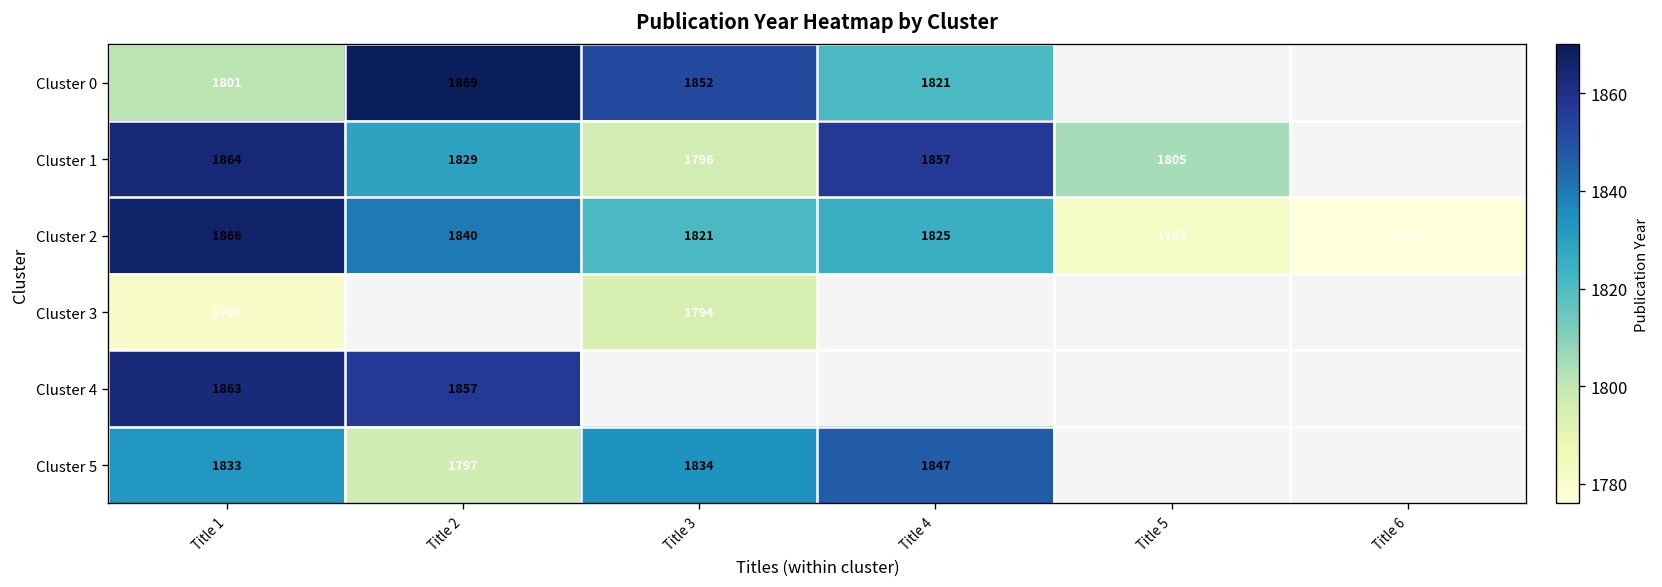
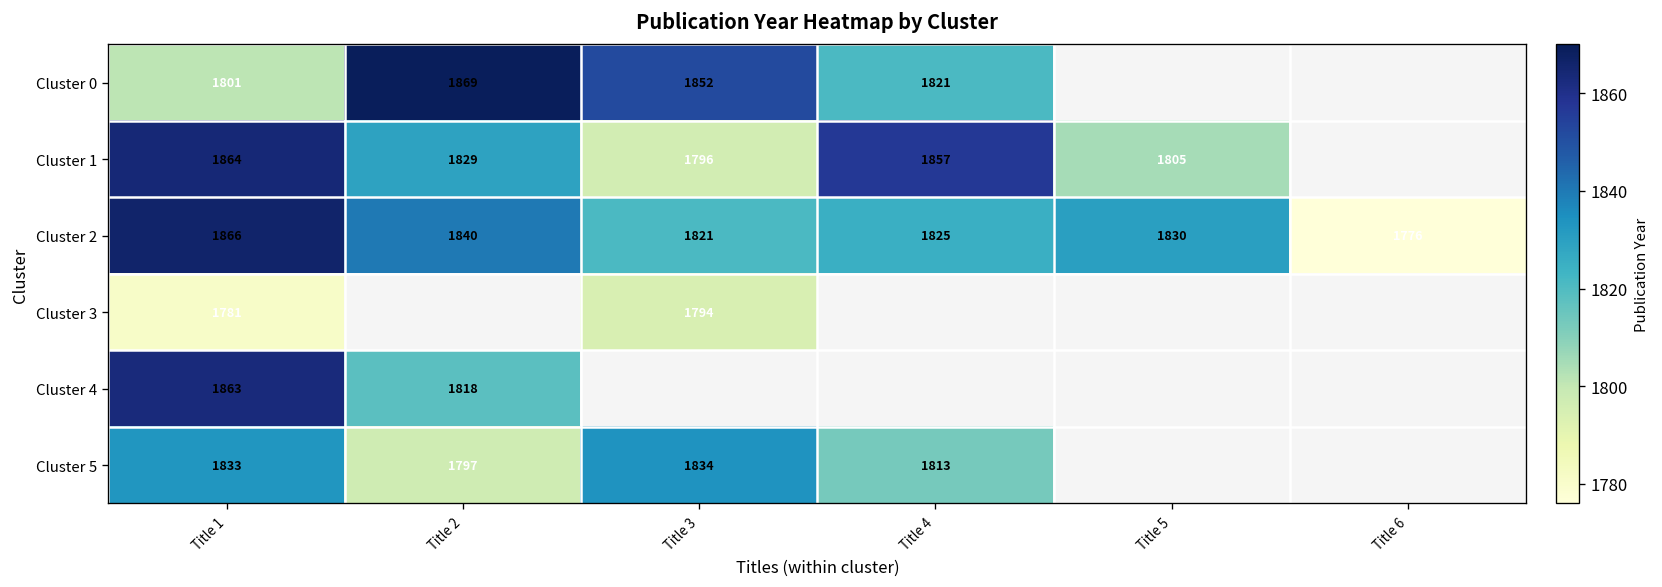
Cluster 2, Title 5: 1782 -> 1830
Cluster 4, Title 2: 1857 -> 1818
Cluster 5, Title 4: 1847 -> 1813
